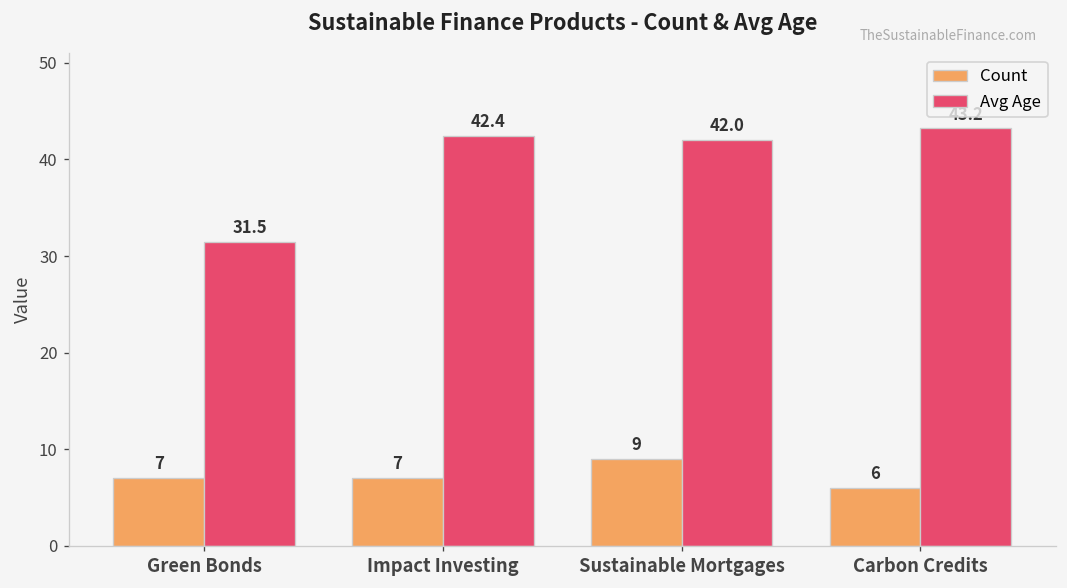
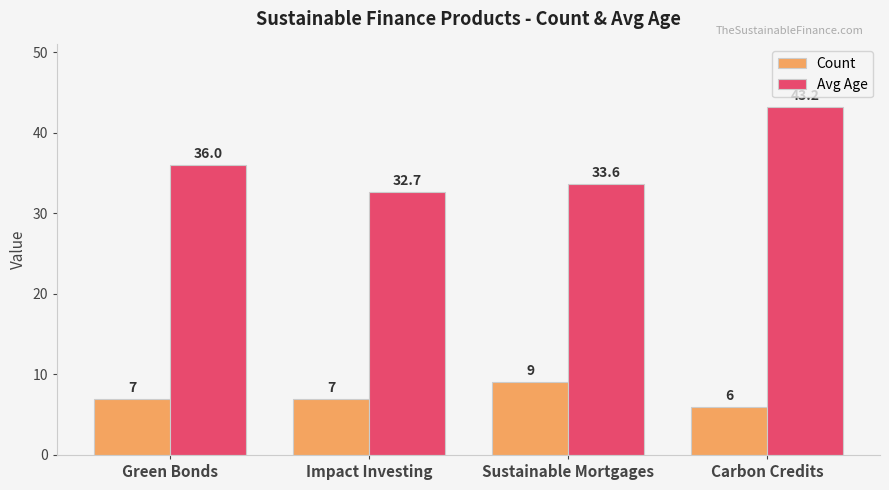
Avg Age, Green Bonds: 31.5 -> 36.0
Avg Age, Impact Investing: 42.4 -> 32.7
Avg Age, Sustainable Mortgages: 42.0 -> 33.6
